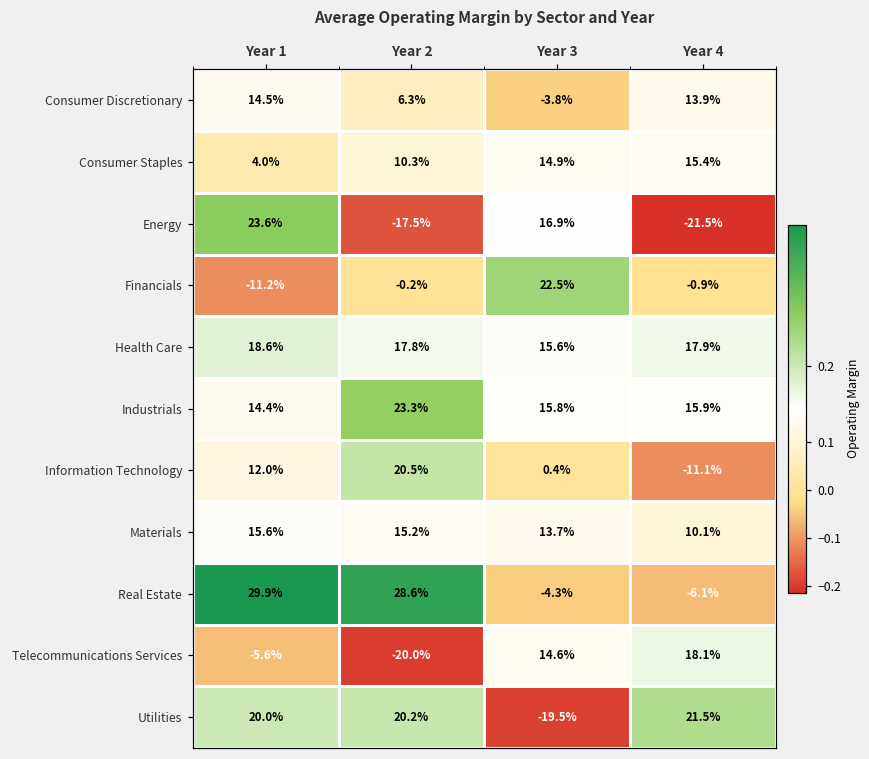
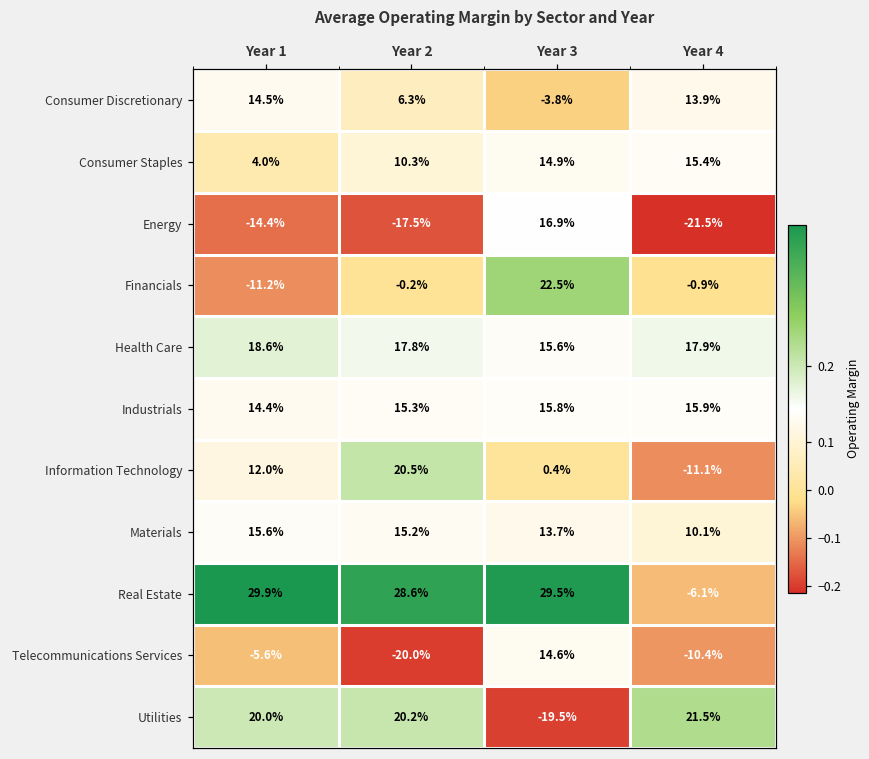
Energy, Year 1: 23.6% -> -14.4%
Industrials, Year 2: 23.3% -> 15.3%
Real Estate, Year 3: -4.3% -> 29.5%
Telecommunications Services, Year 4: 18.1% -> -10.4%
